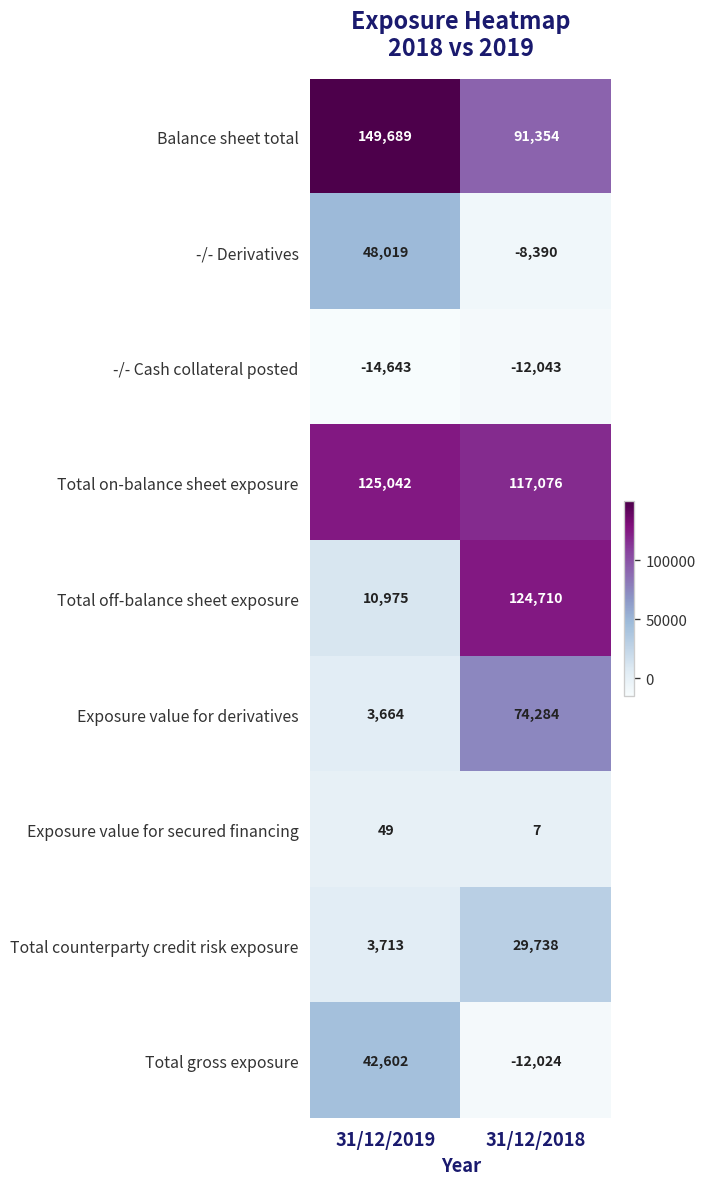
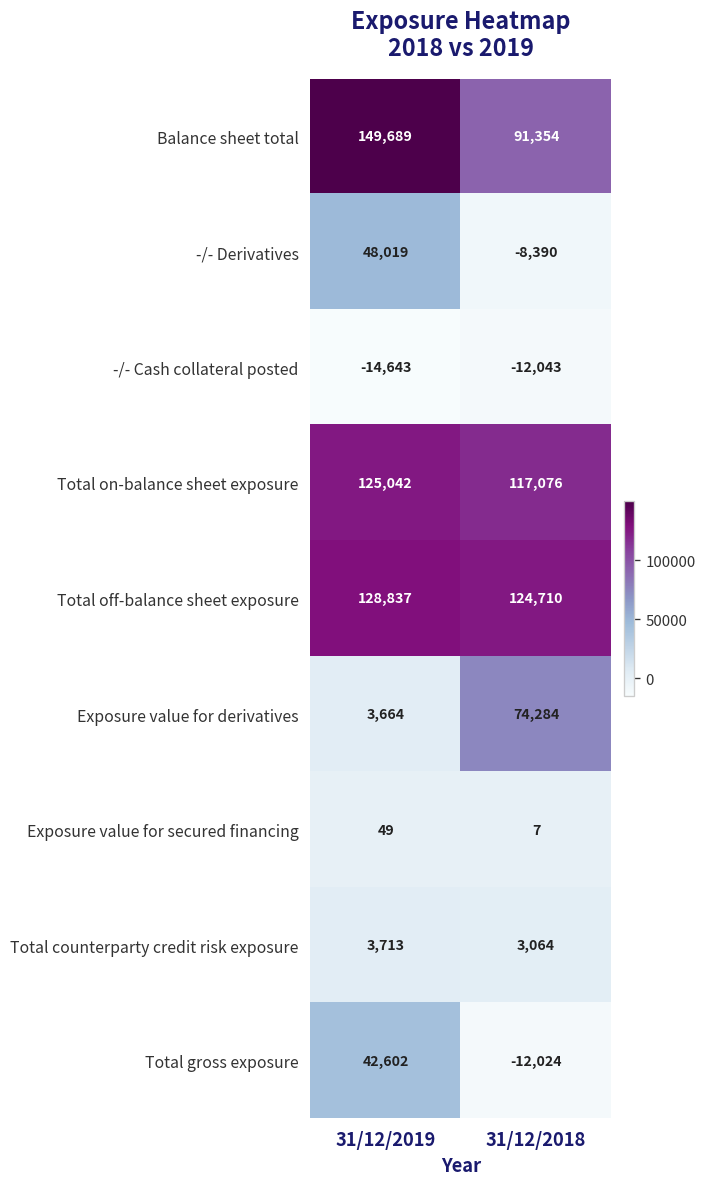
Total off-balance sheet exposure, 31/12/2019: 10,975 -> 128,837
Total counterparty credit risk exposure, 31/12/2018: 29,738 -> 3,064
